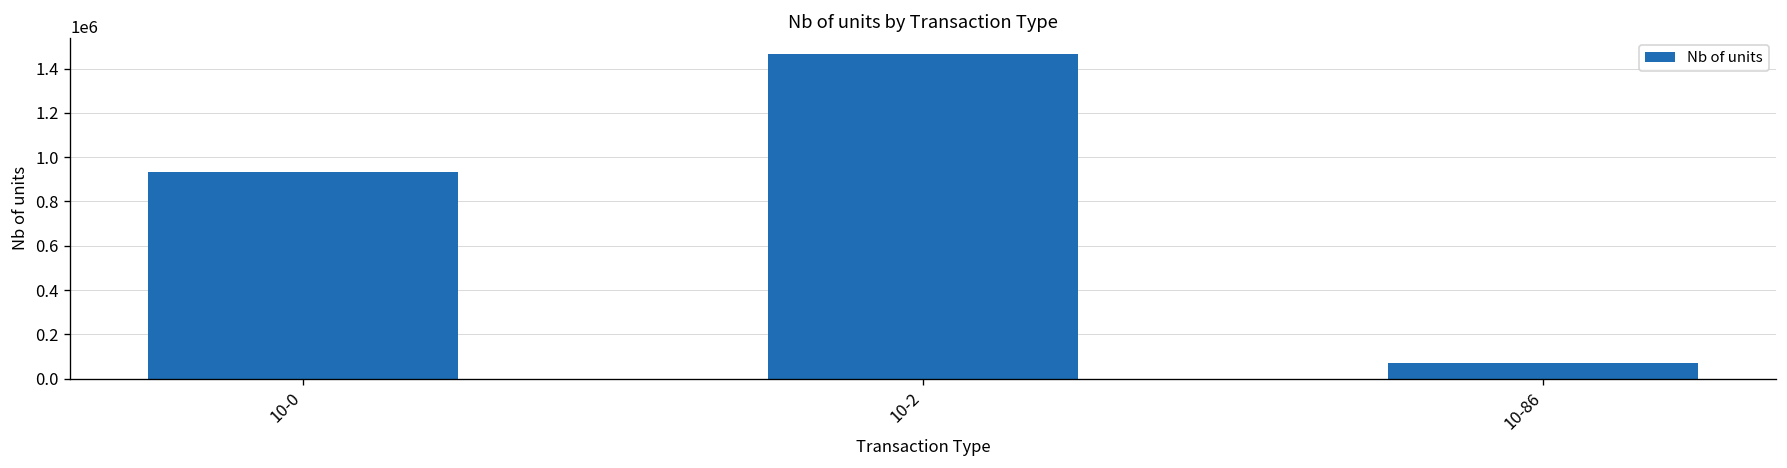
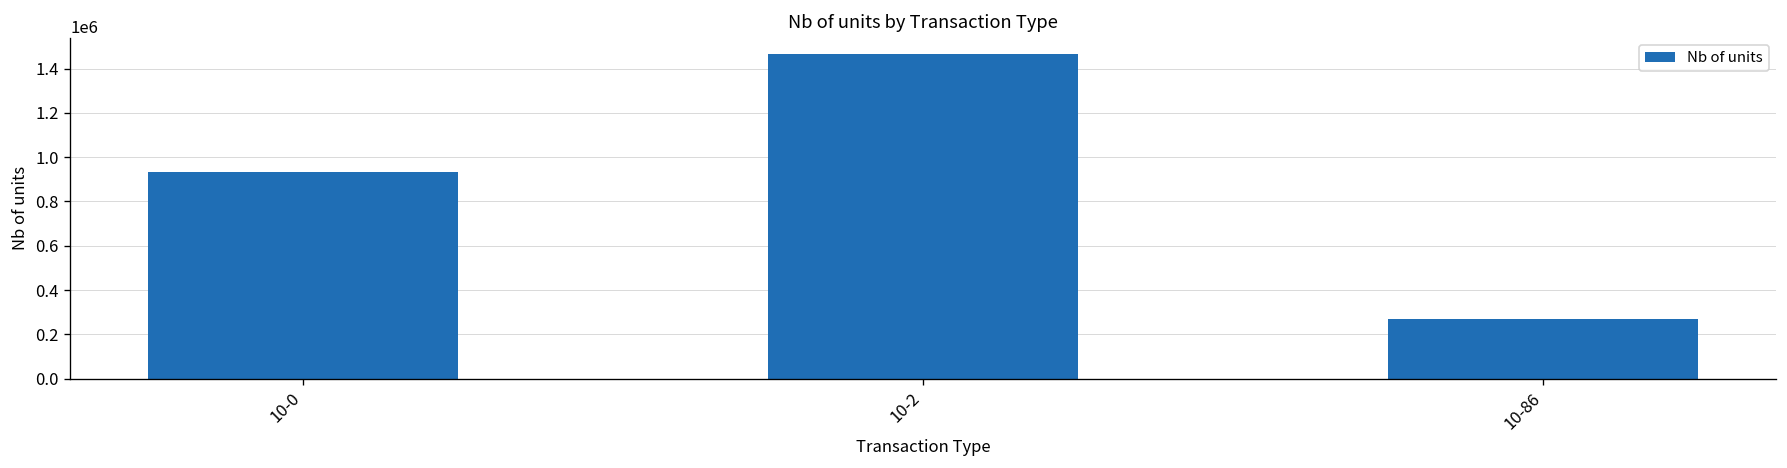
10-86: 70000 -> 270000
